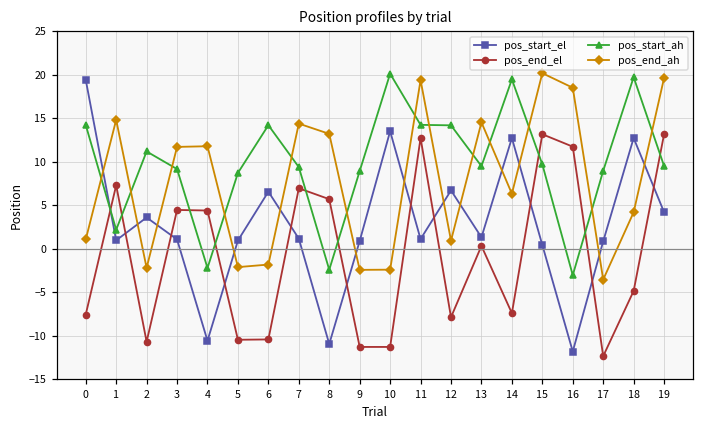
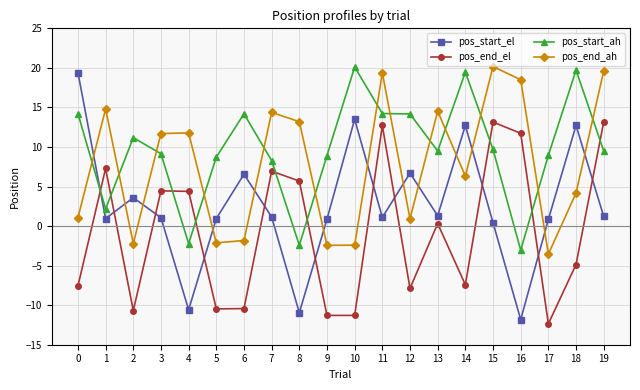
pos_start_ah, 7: 9 -> 8
pos_start_el, 19: 4 -> 1
